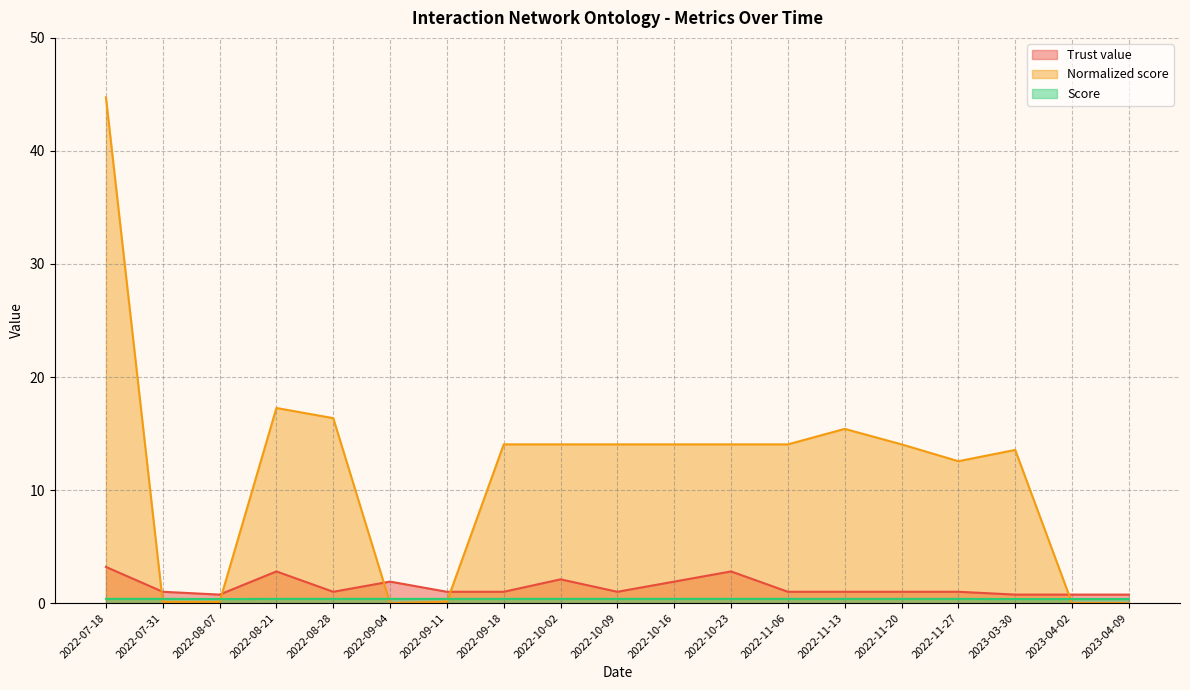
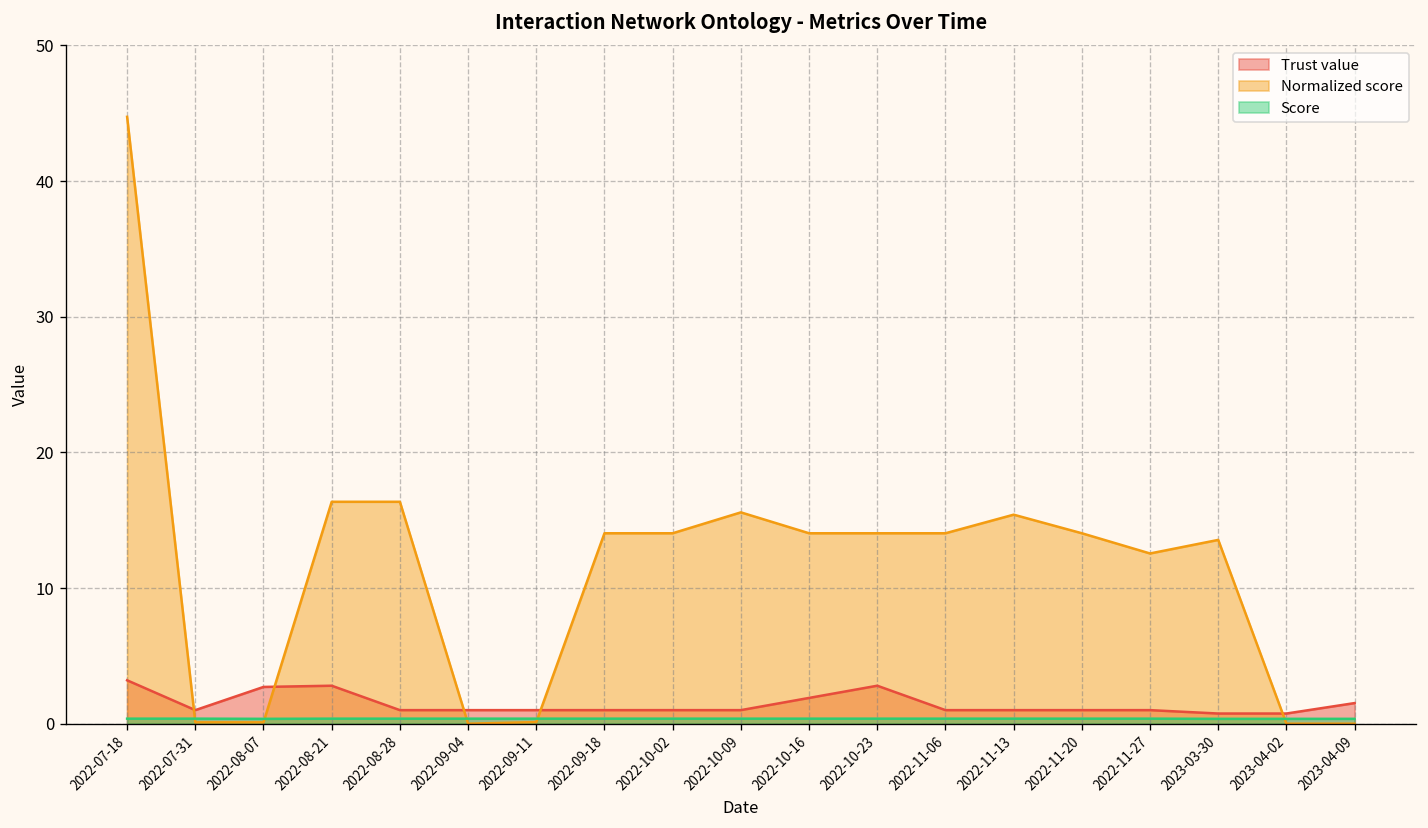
Trust value, 2022-08-07: 0.8 -> 2.7
Normalized score, 2022-08-21: 17.3 -> 16.4
Trust value, 2022-09-04: 1.9 -> 1.0
Trust value, 2022-10-02: 2.1 -> 1.0
Normalized score, 2022-10-09: 14.0 -> 15.6
Trust value, 2023-04-09: 0.8 -> 1.5
